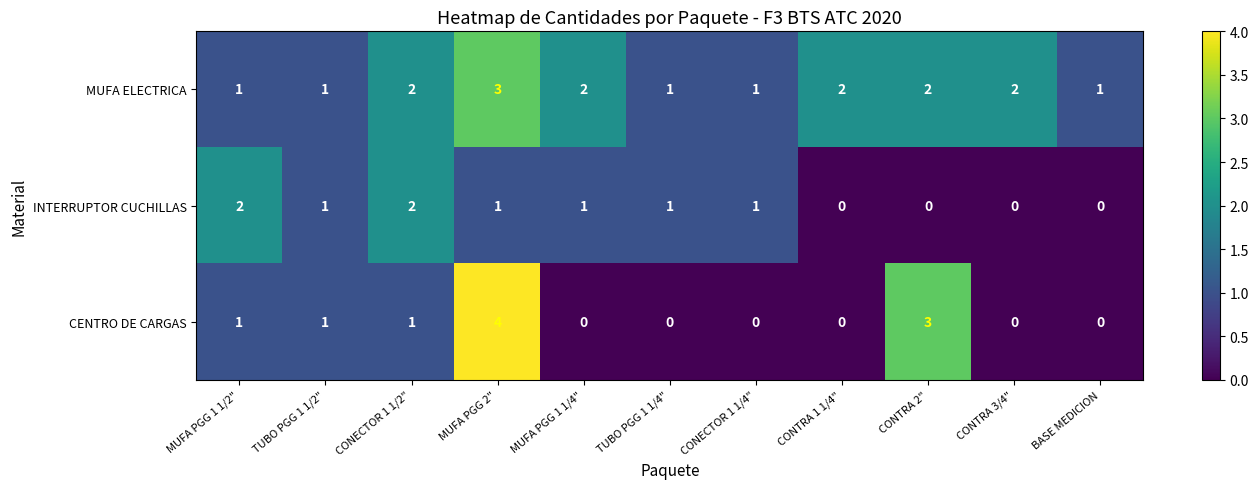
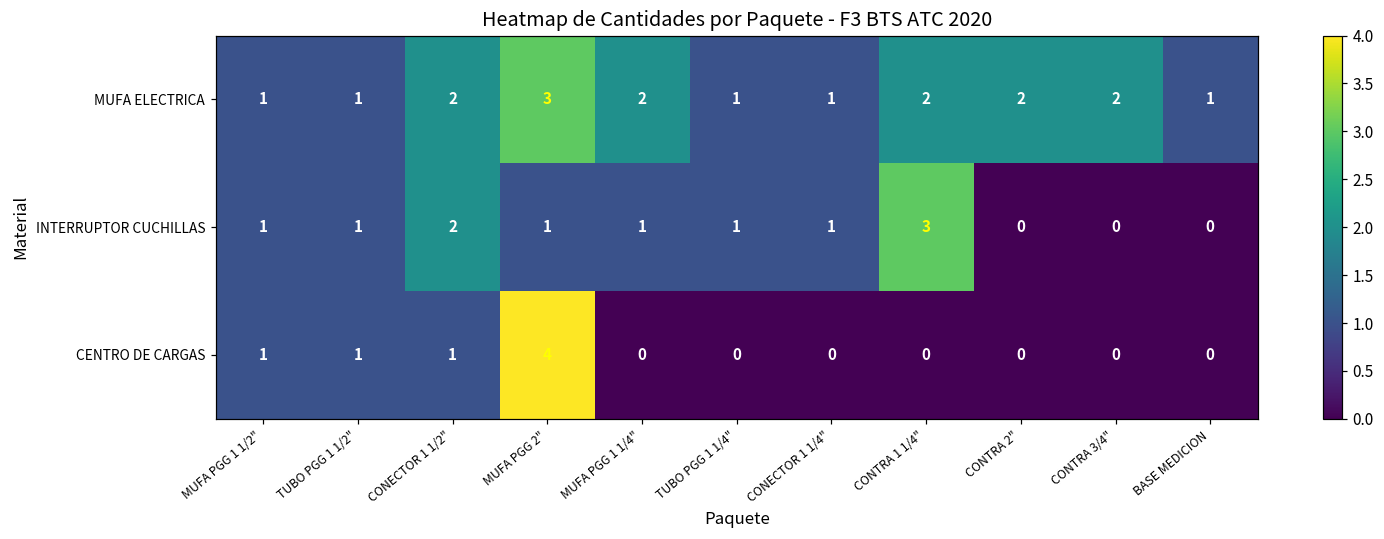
INTERRUPTOR CUCHILLAS, MUFA PGG 1 1/2": 2 -> 1
INTERRUPTOR CUCHILLAS, CONTRA 1 1/4": 0 -> 3
CENTRO DE CARGAS, CONTRA 2": 3 -> 0
